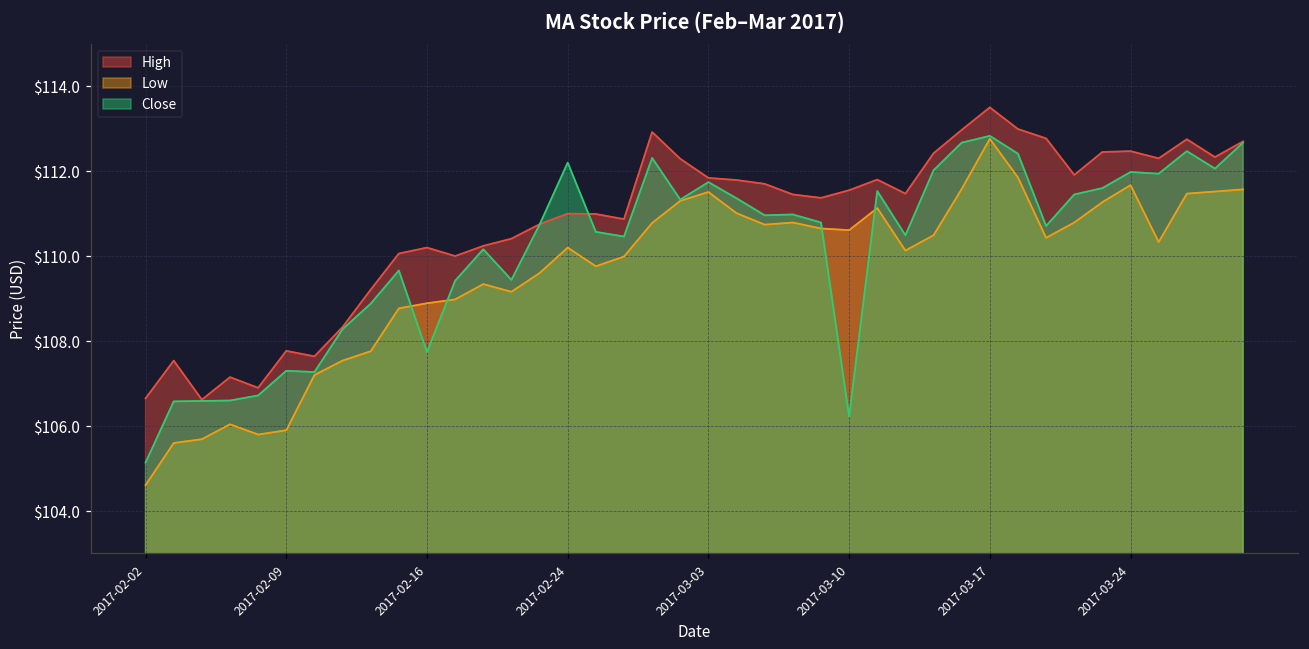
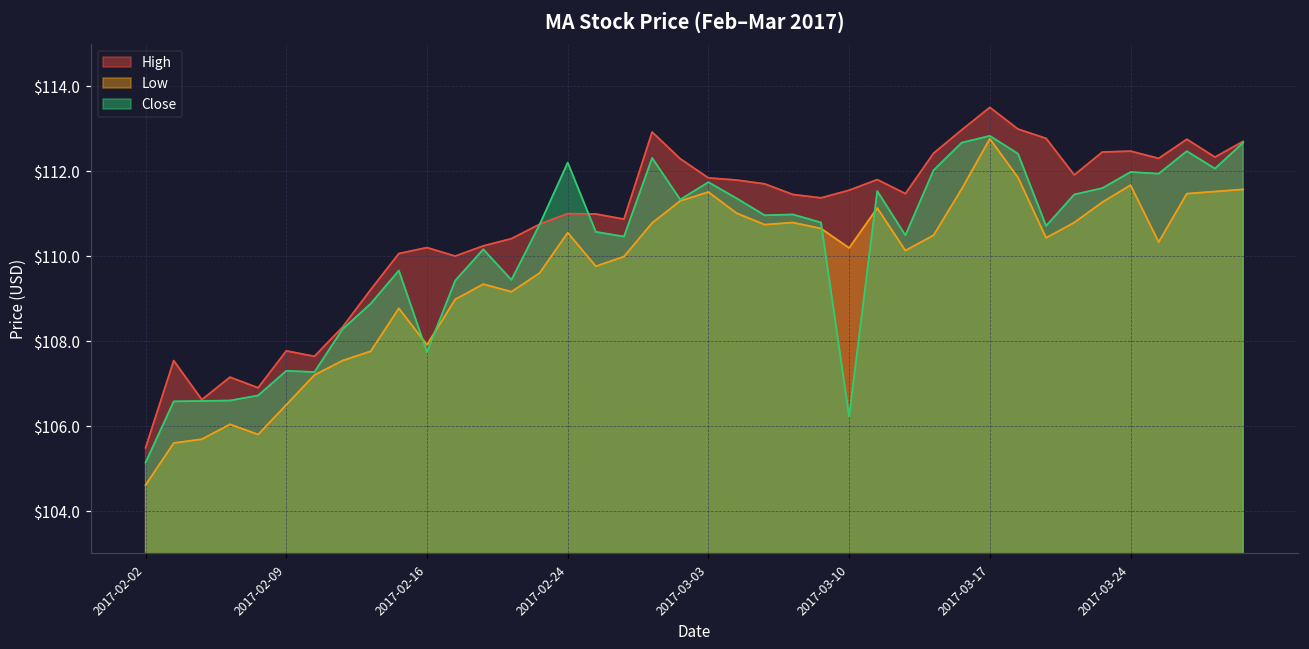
High, 2017-02-02: $106.7 -> $105.5
Low, 2017-02-09: $105.9 -> $106.5
Low, 2017-02-16: $108.9 -> $107.9
Low, 2017-02-24: $110.2 -> $110.6
Low, 2017-03-10: $110.6 -> $110.2
